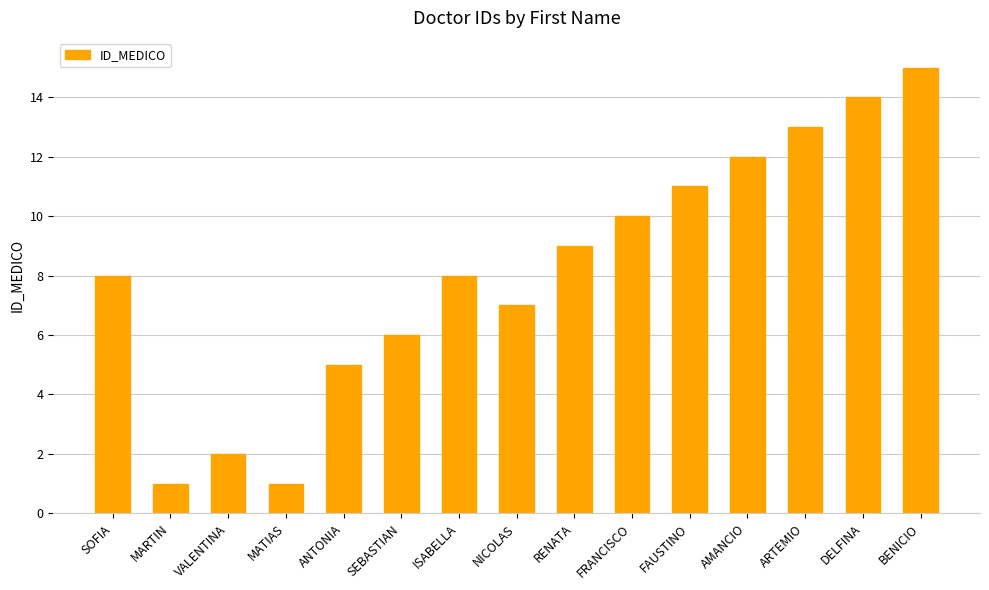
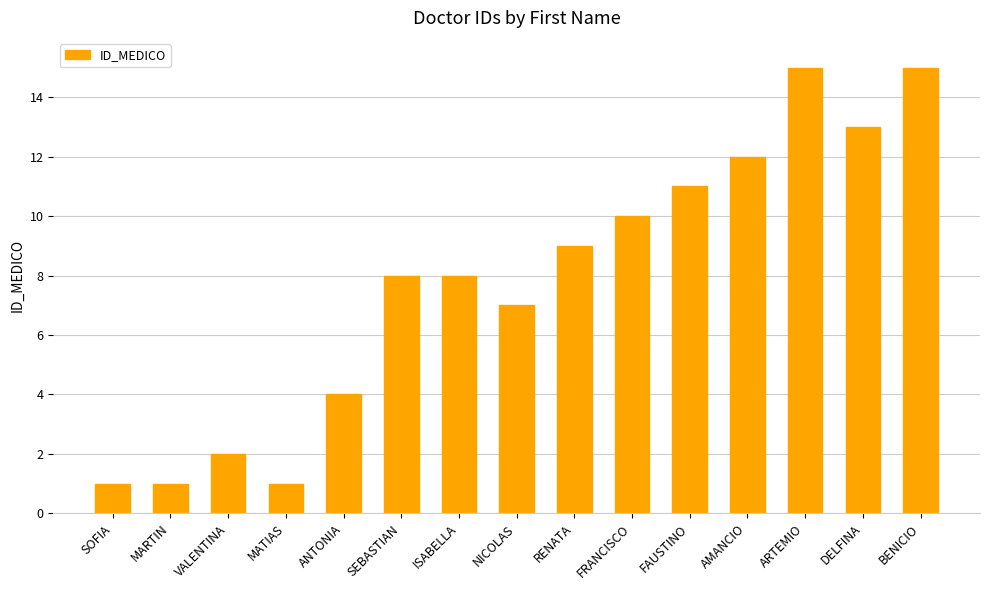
SOFIA: 8 -> 1
ANTONIA: 5 -> 4
SEBASTIAN: 6 -> 8
ARTEMIO: 13 -> 15
DELFINA: 14 -> 13
